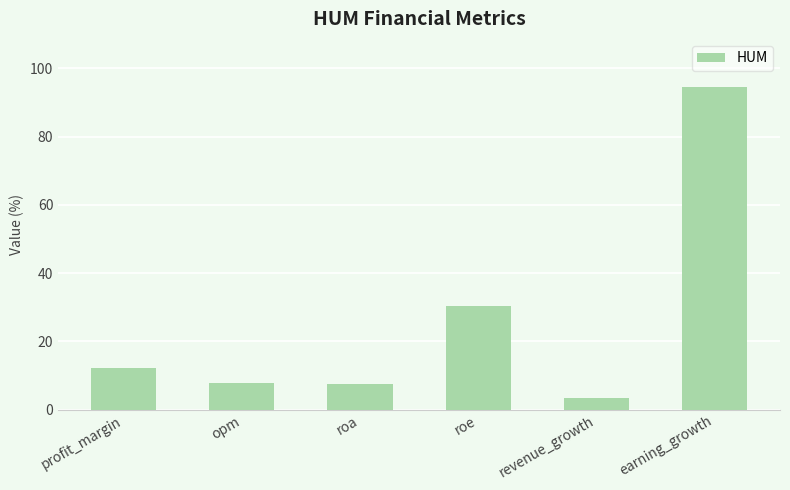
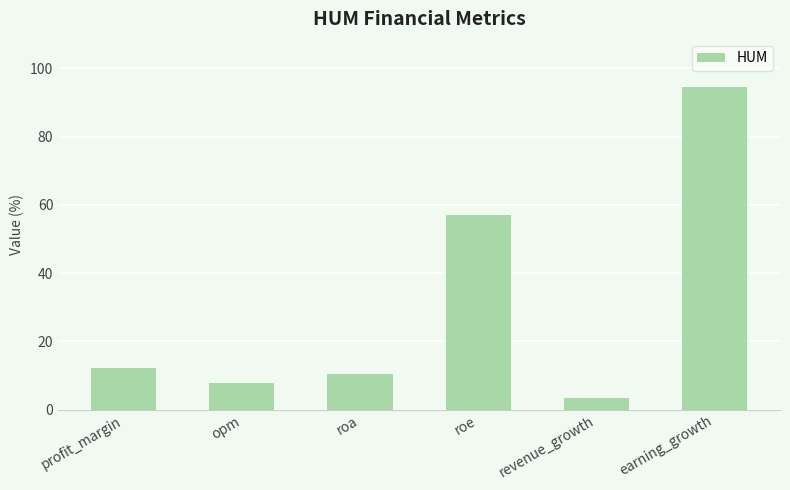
roa: 7 -> 11
roe: 30 -> 57
